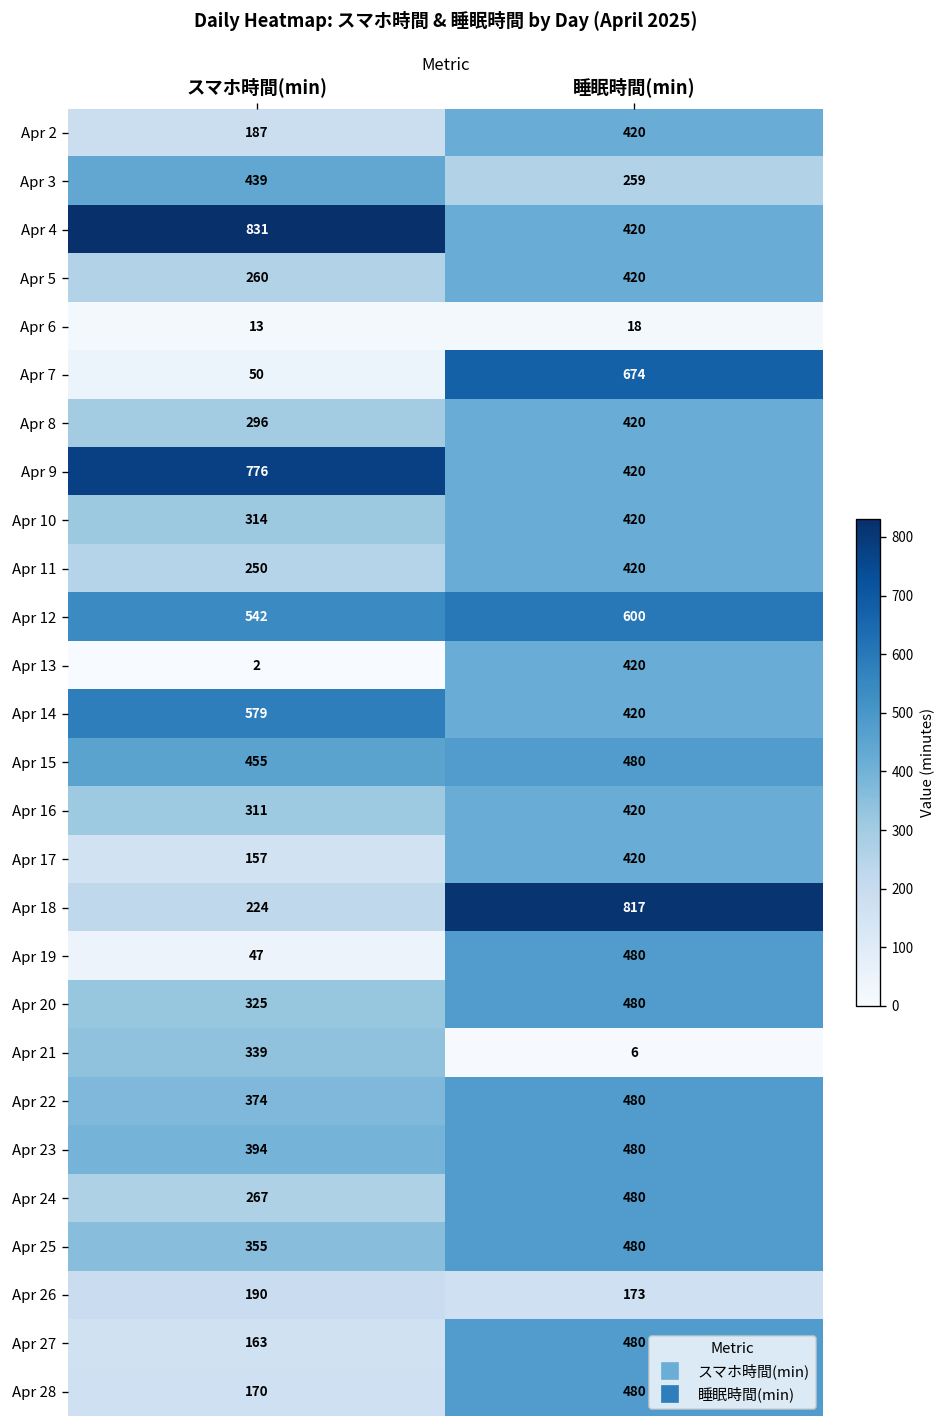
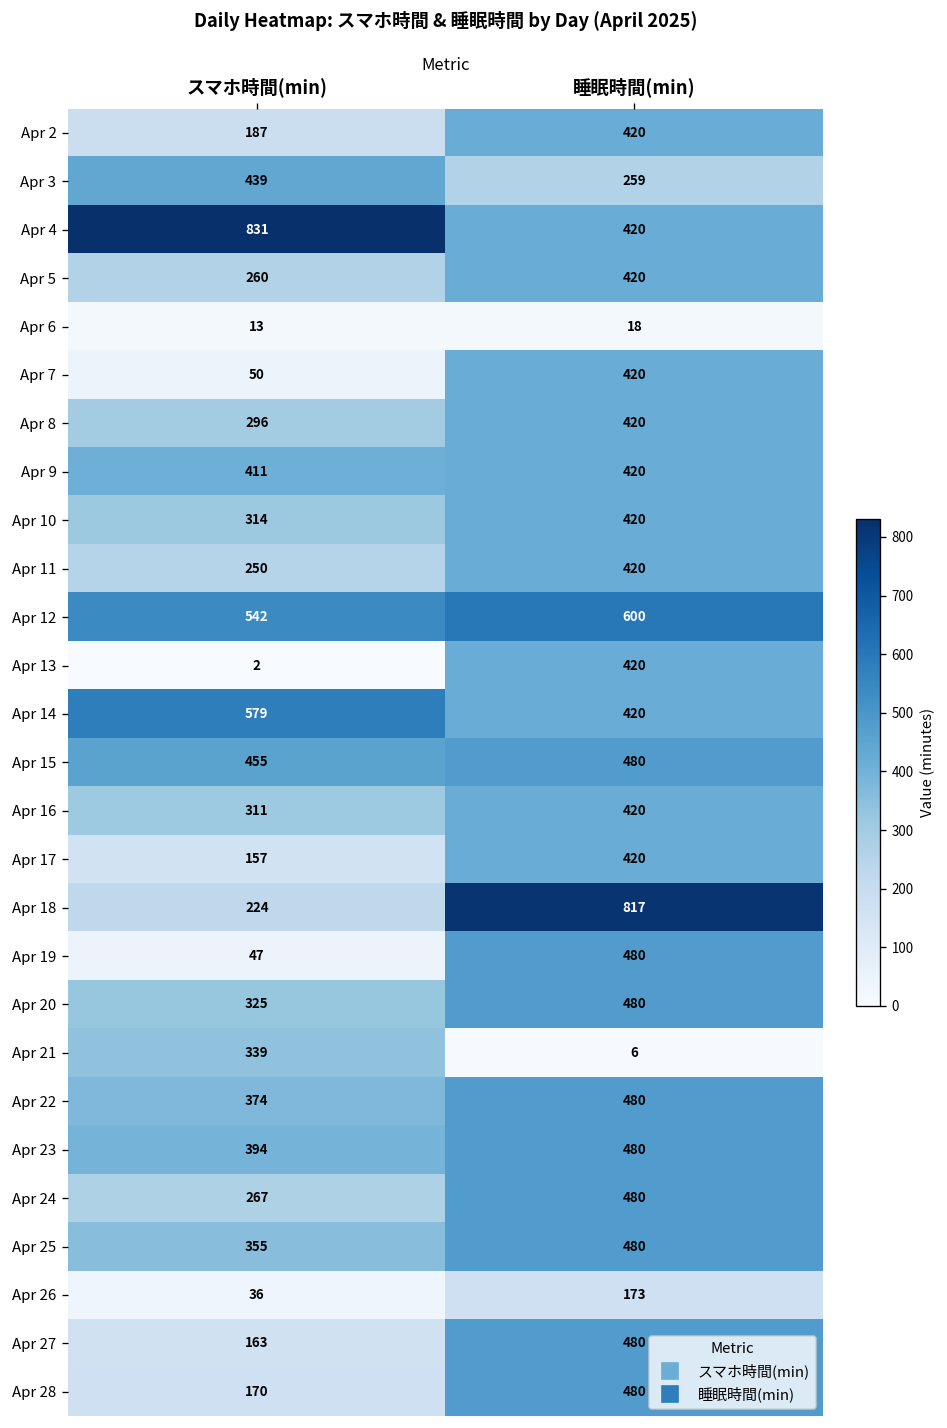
Apr 7, 睡眠時間(min): 674 -> 420
Apr 9, スマホ時間(min): 776 -> 411
Apr 26, スマホ時間(min): 190 -> 36
